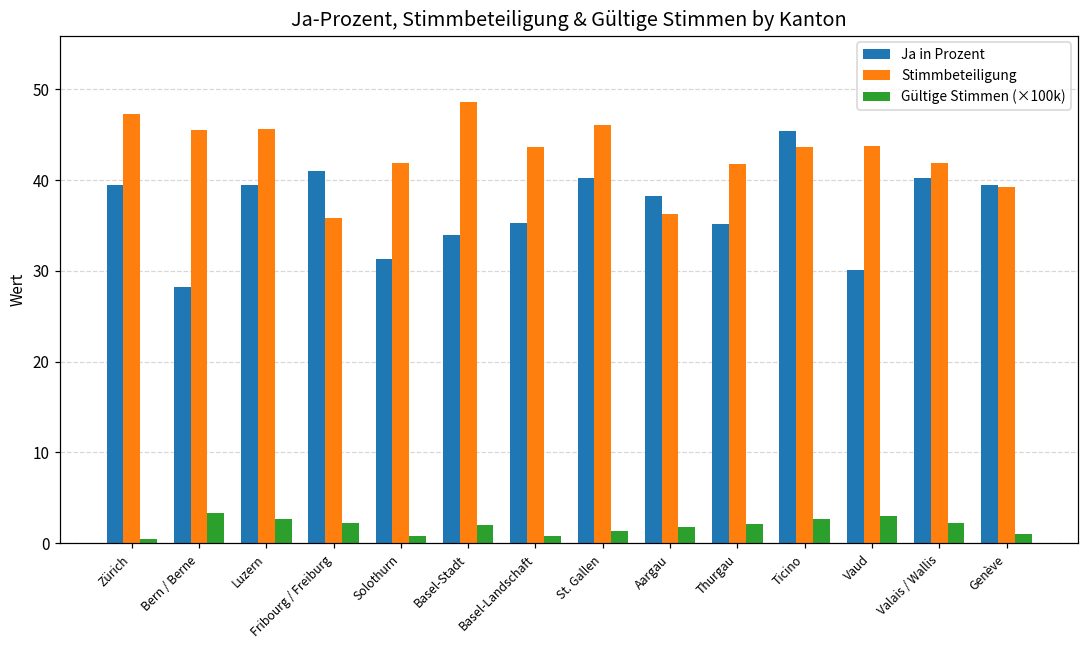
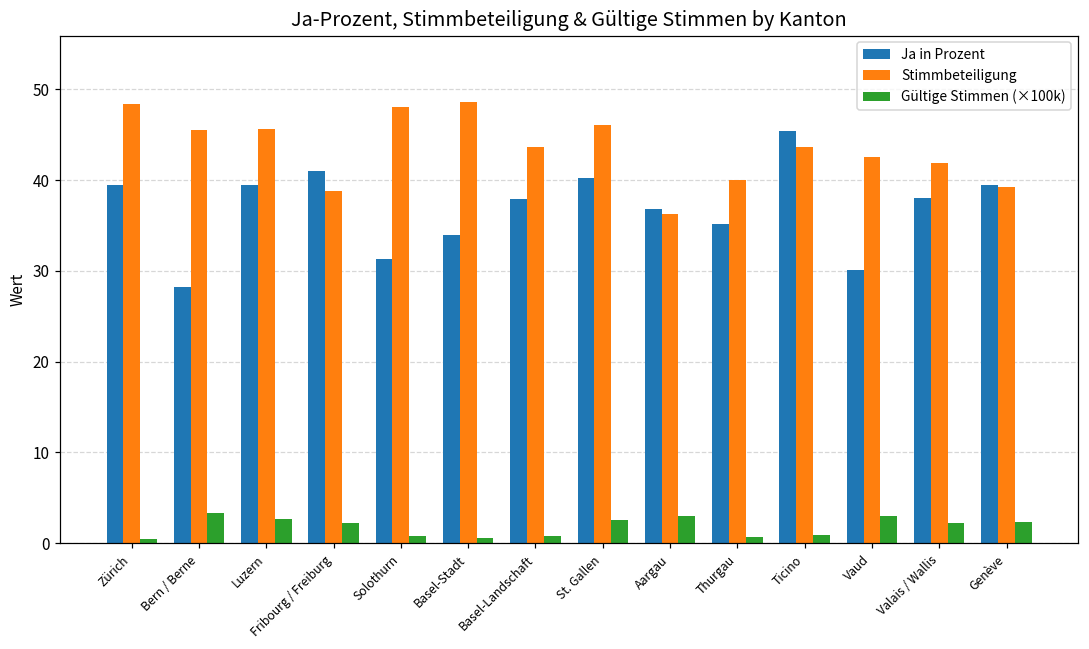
Stimmbeteiligung, Zürich: 47 -> 48
Stimmbeteiligung, Fribourg / Freiburg: 36 -> 39
Stimmbeteiligung, Solothurn: 42 -> 48
Gültige Stimmen (×100k), Basel-Stadt: 2 -> 1
Ja in Prozent, Basel-Landschaft: 35 -> 38
Gültige Stimmen (×100k), St. Gallen: 1 -> 3
Ja in Prozent, Aargau: 38 -> 37
Gültige Stimmen (×100k), Aargau: 2 -> 3
Stimmbeteiligung, Thurgau: 42 -> 40
Gültige Stimmen (×100k), Thurgau: 2 -> 1
Gültige Stimmen (×100k), Ticino: 3 -> 1
Stimmbeteiligung, Vaud: 44 -> 43
Ja in Prozent, Valais / Wallis: 40 -> 38
Gültige Stimmen (×100k), Genève: 1 -> 2
